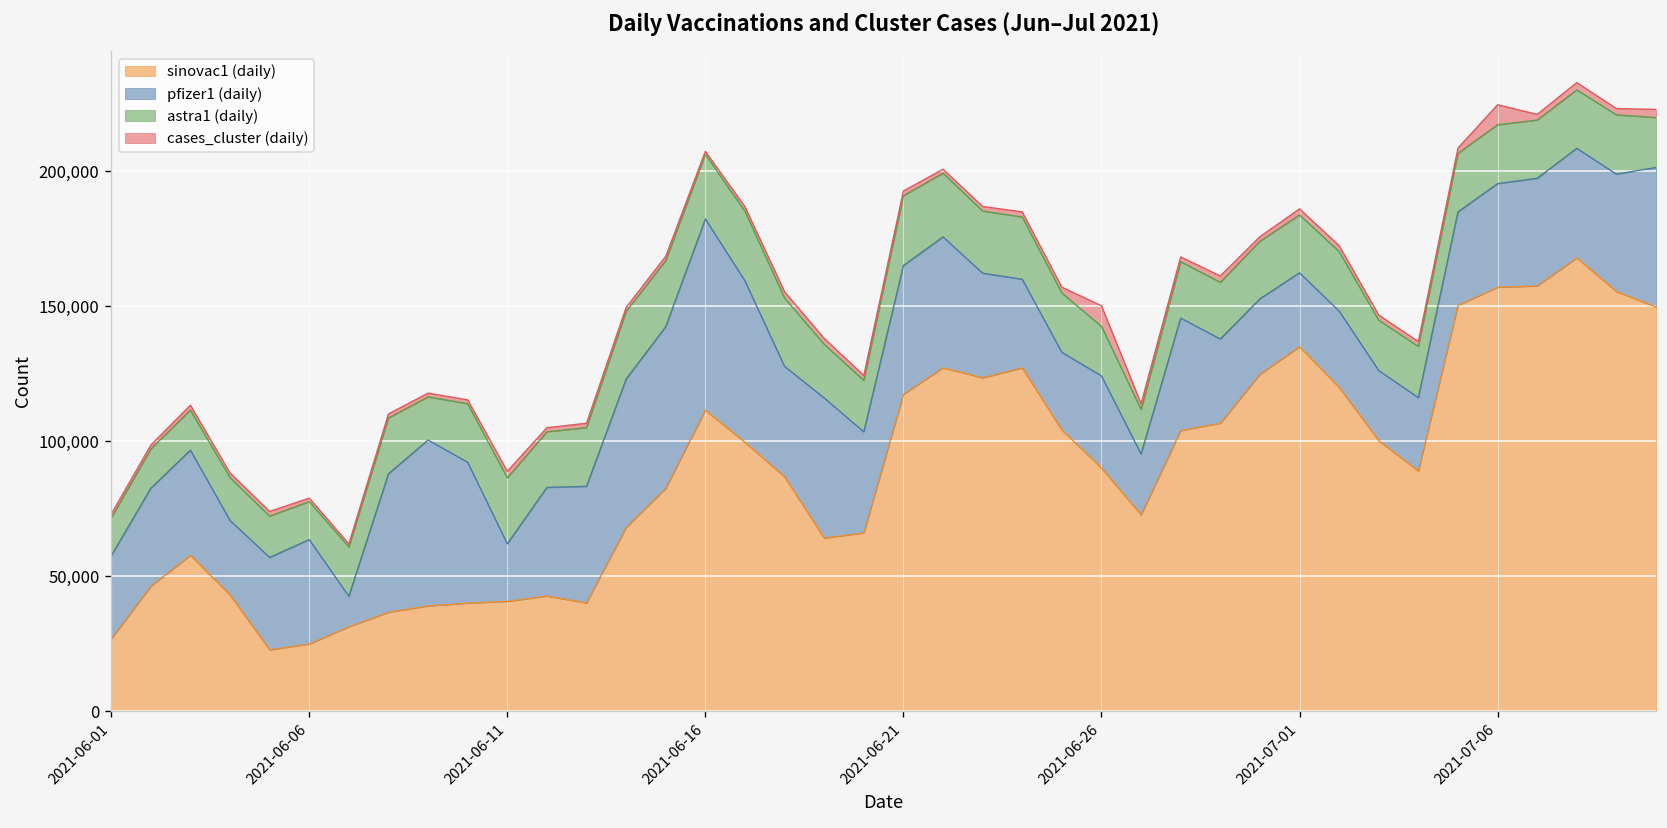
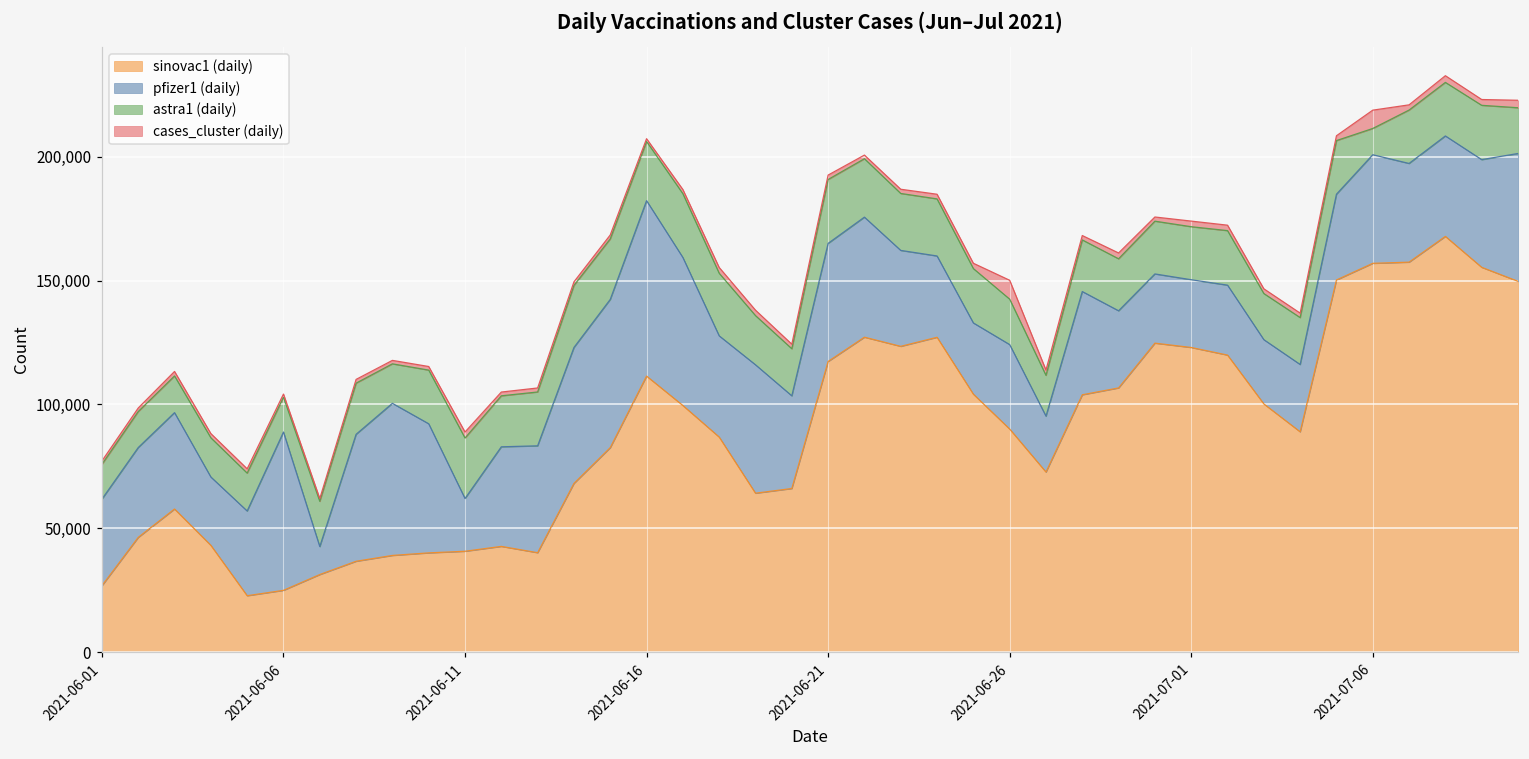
pfizer1 (daily), 2021-06-01: 31,000 -> 35,000
pfizer1 (daily), 2021-06-06: 39,000 -> 64,000
sinovac1 (daily), 2021-07-01: 135,000 -> 123,000
pfizer1 (daily), 2021-07-06: 38,000 -> 44,000
astra1 (daily), 2021-07-06: 22,000 -> 11,000
